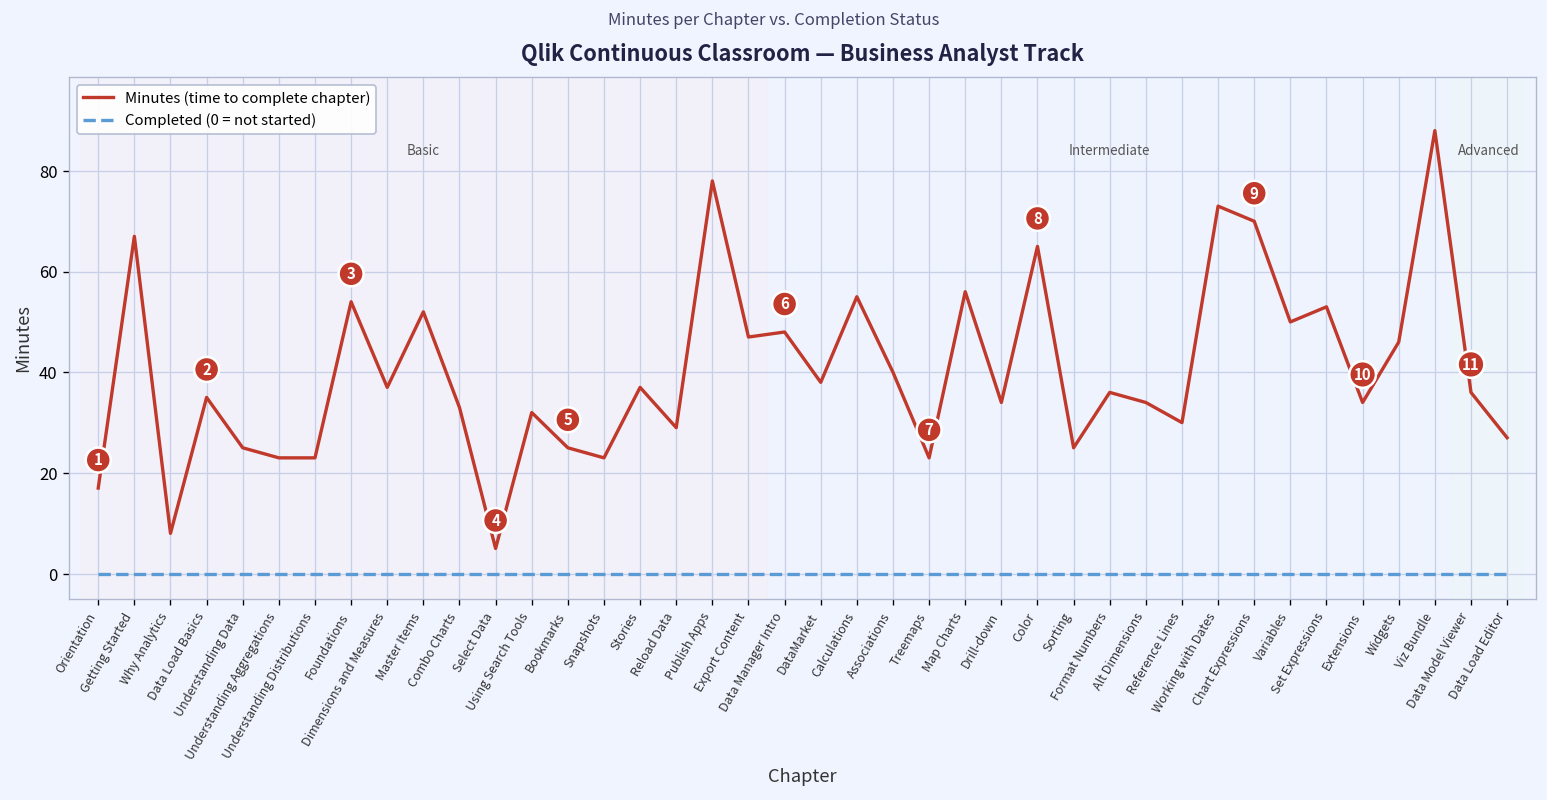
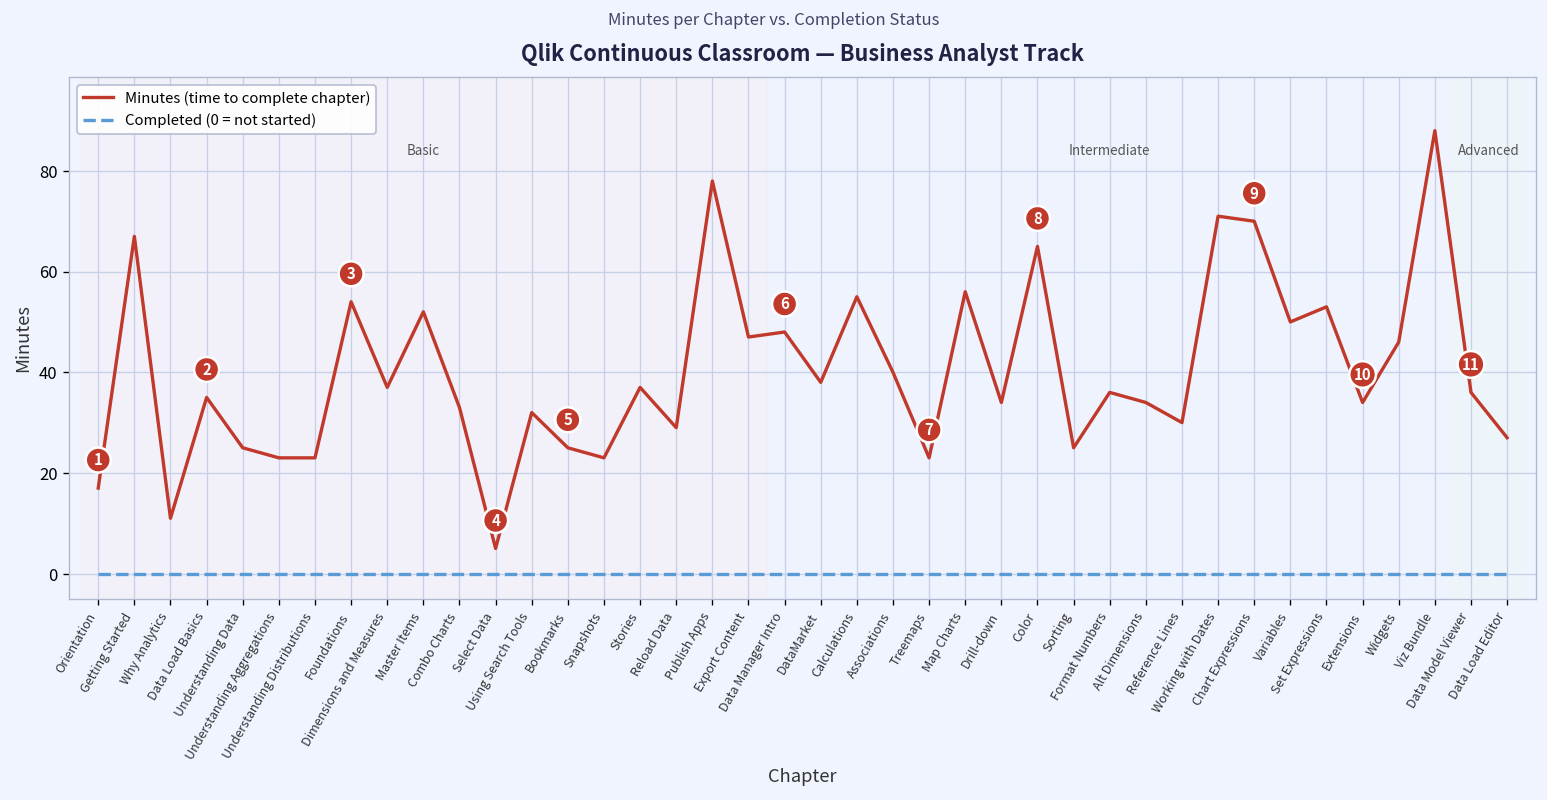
Minutes (time to complete chapter), Why Analytics: 8 -> 11
Minutes (time to complete chapter), Working with Dates: 73 -> 71
